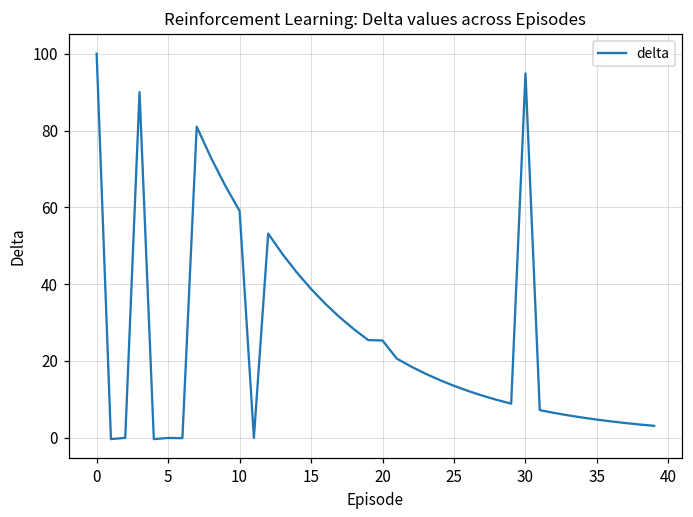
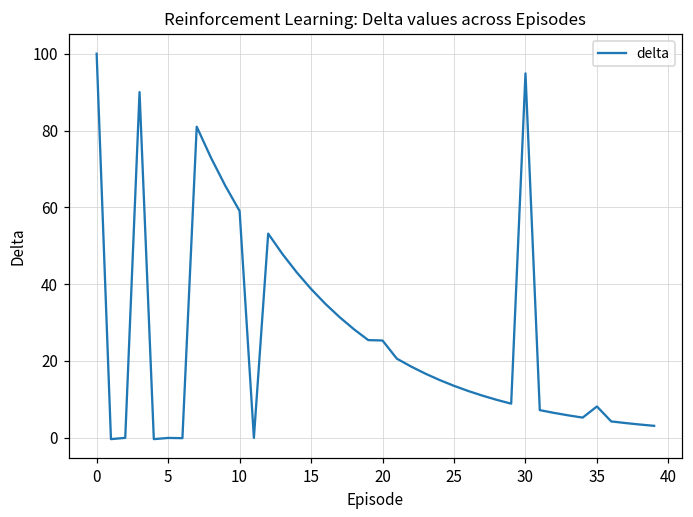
35: 5 -> 8
